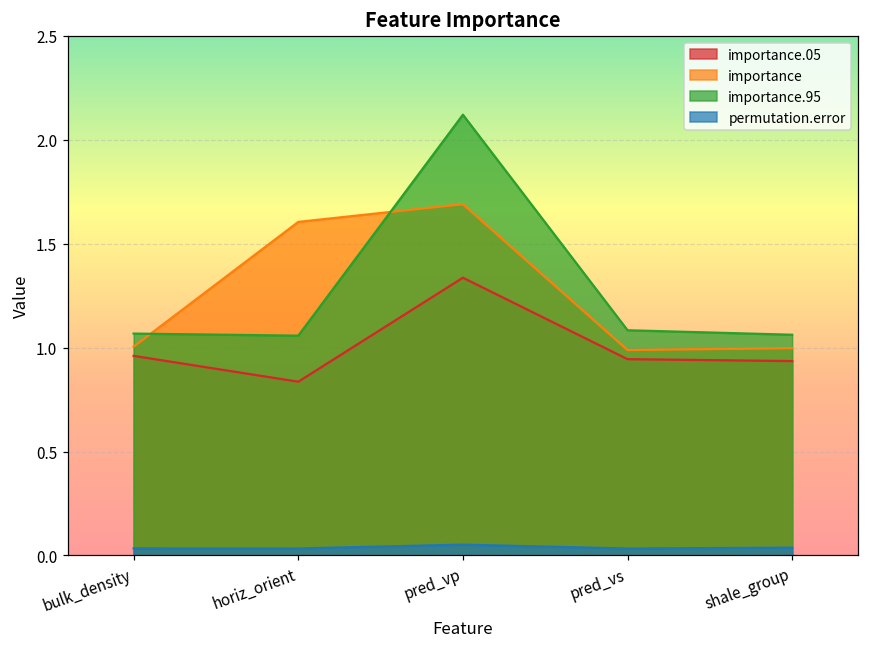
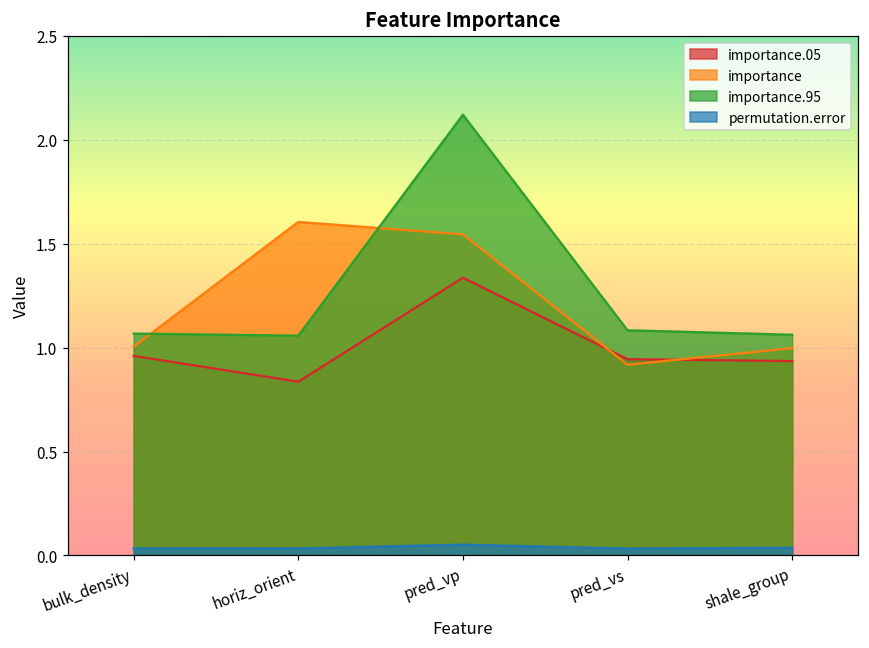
importance, pred_vp: 1.69 -> 1.54
importance, pred_vs: 0.99 -> 0.92
